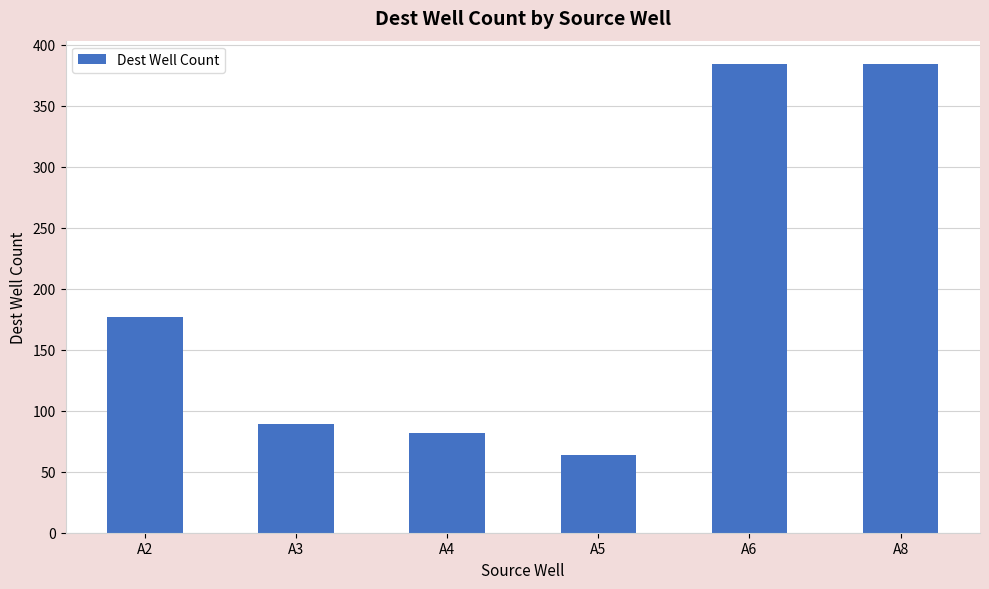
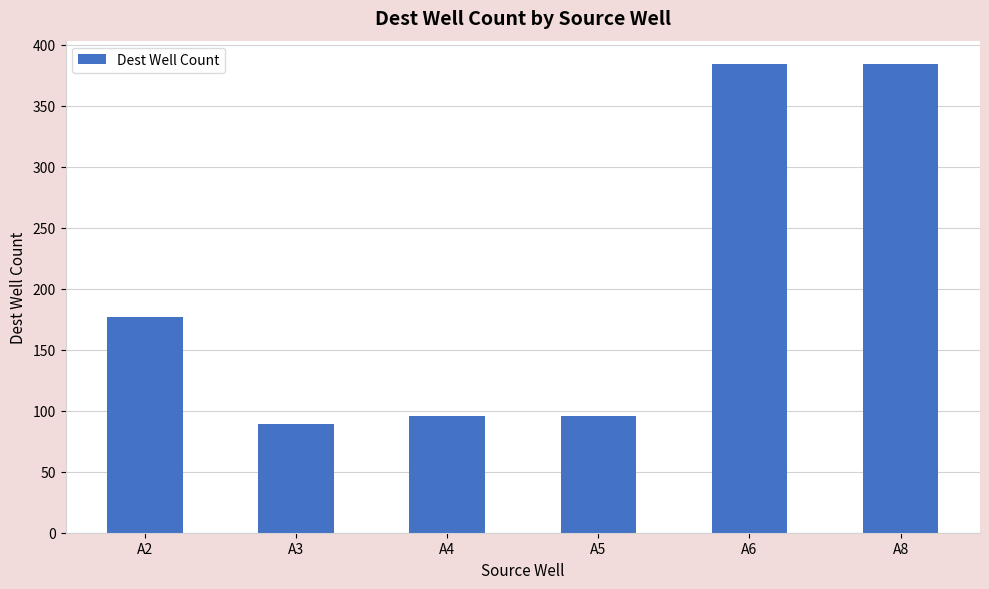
A4: 82 -> 96
A5: 64 -> 96
